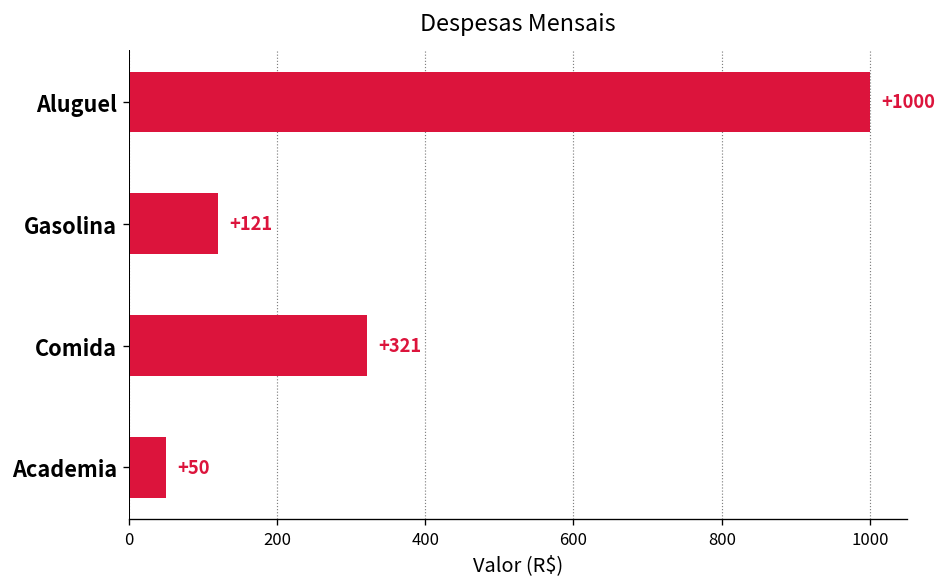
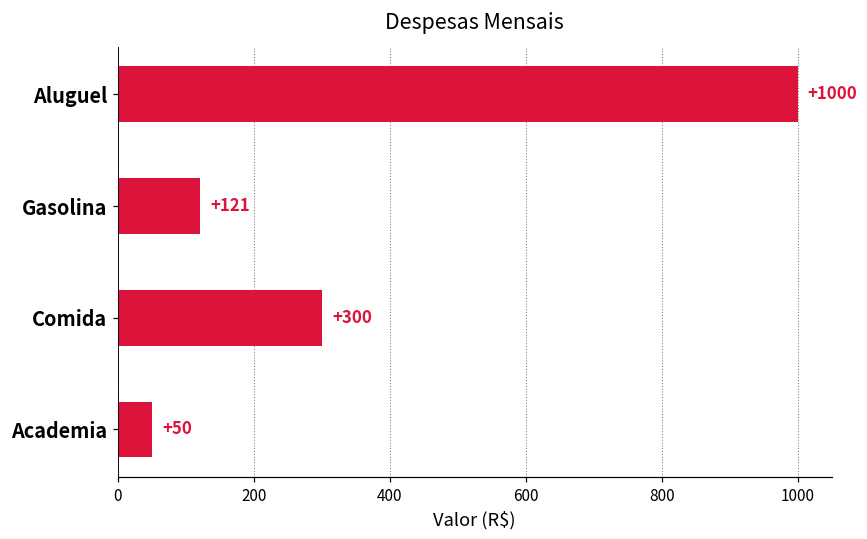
Comida: +321 -> +300
